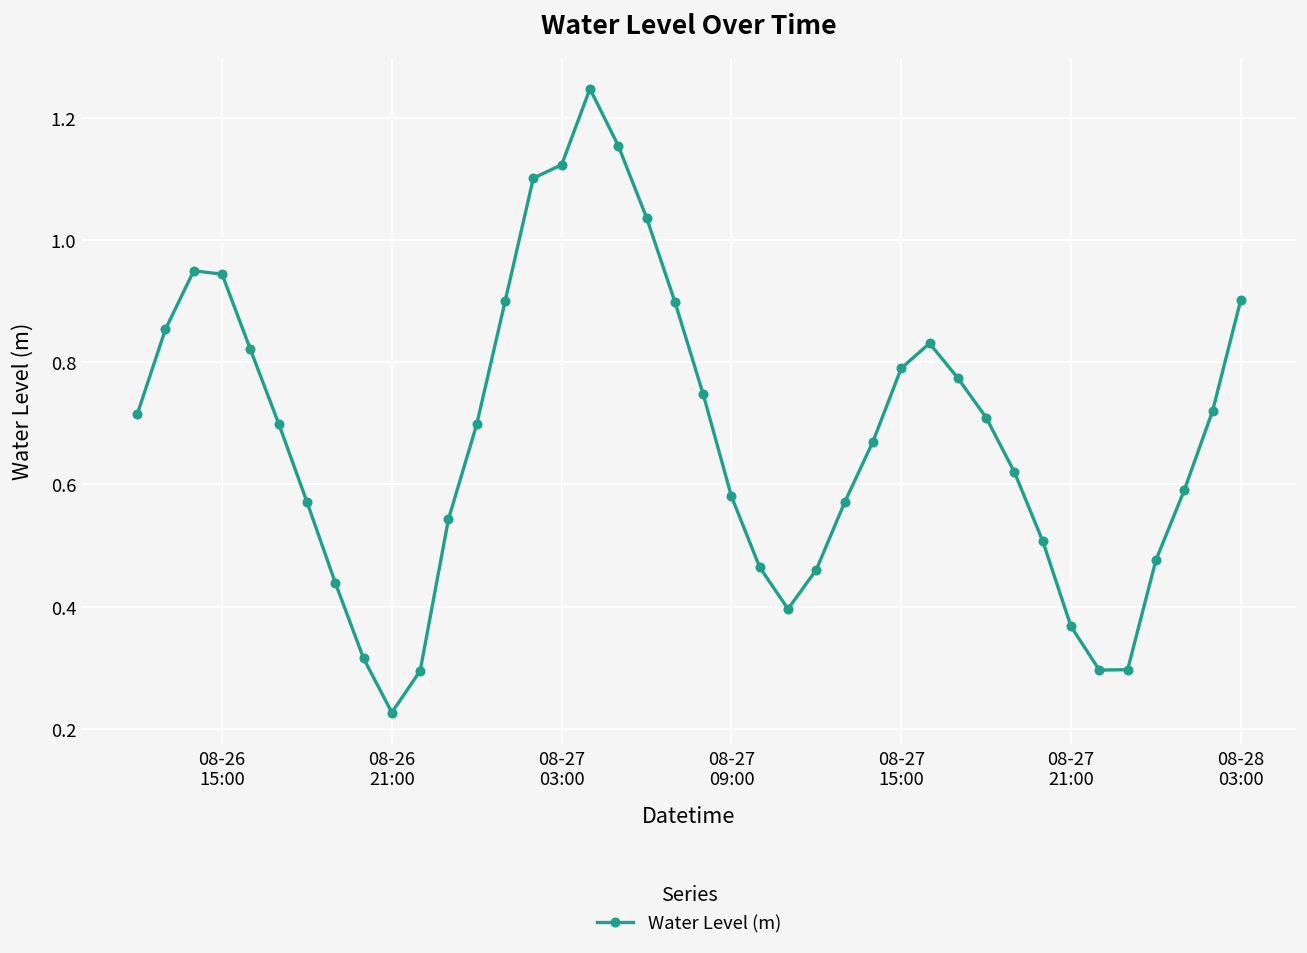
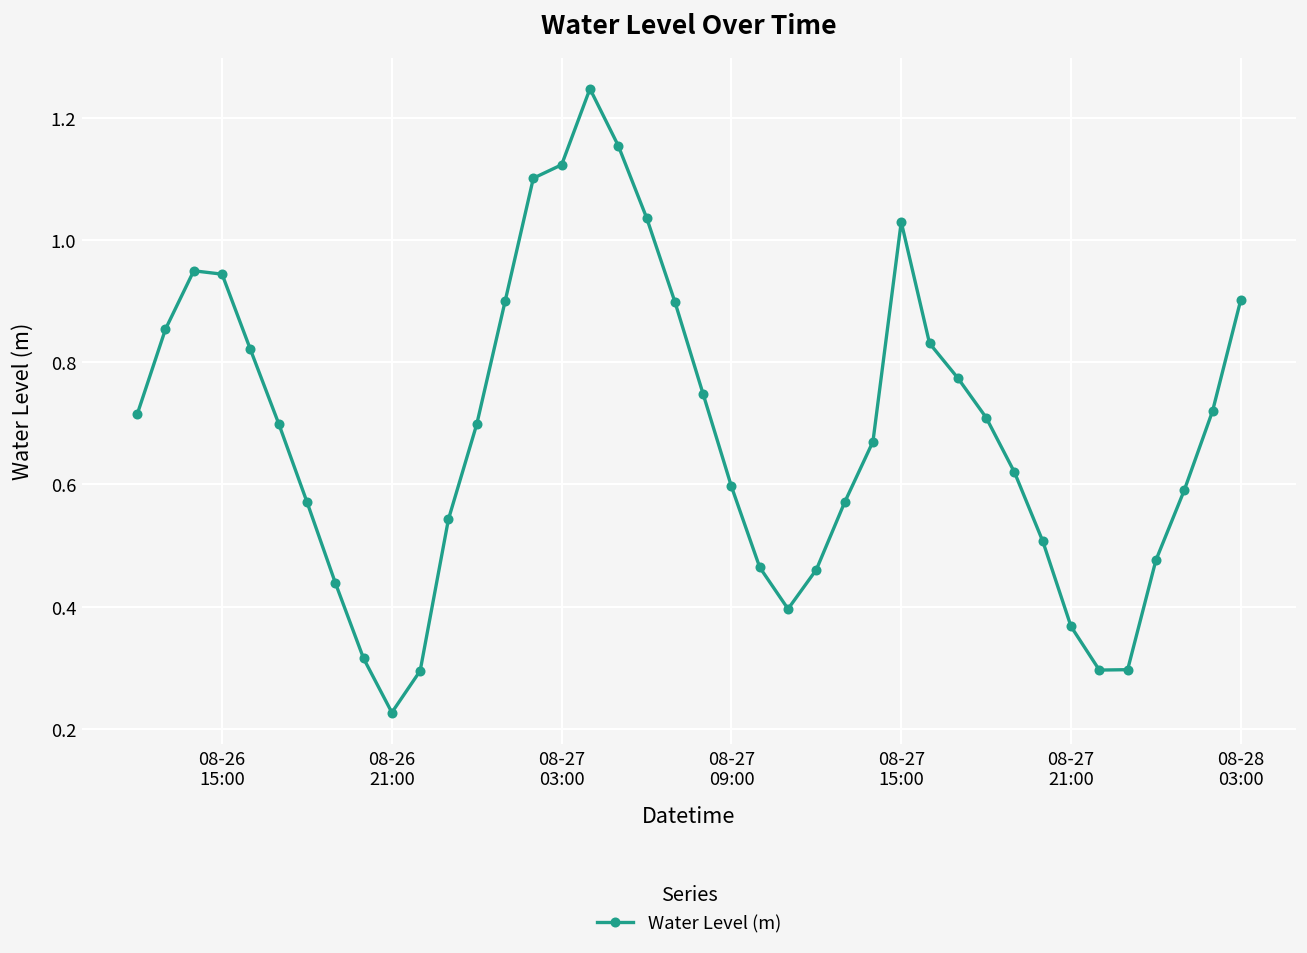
08-27 09:00: 0.58 -> 0.60
08-27 15:00: 0.79 -> 1.03
